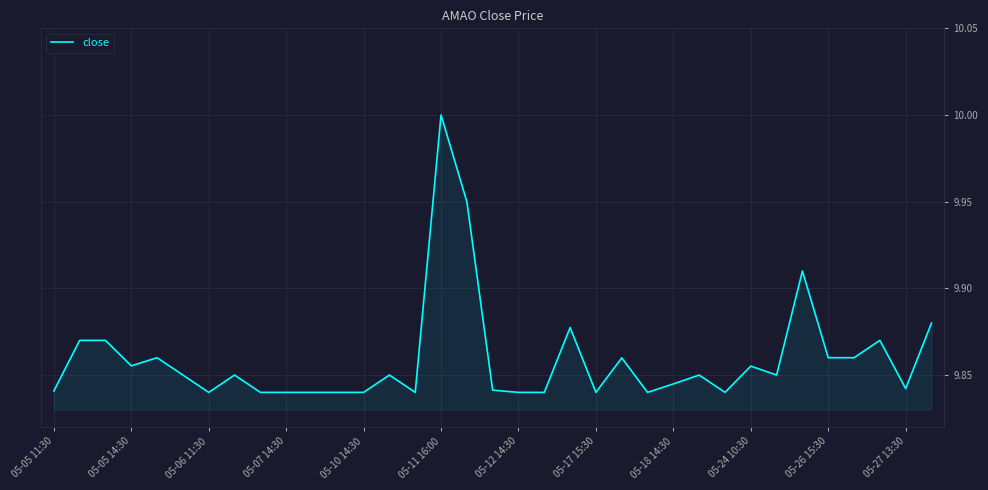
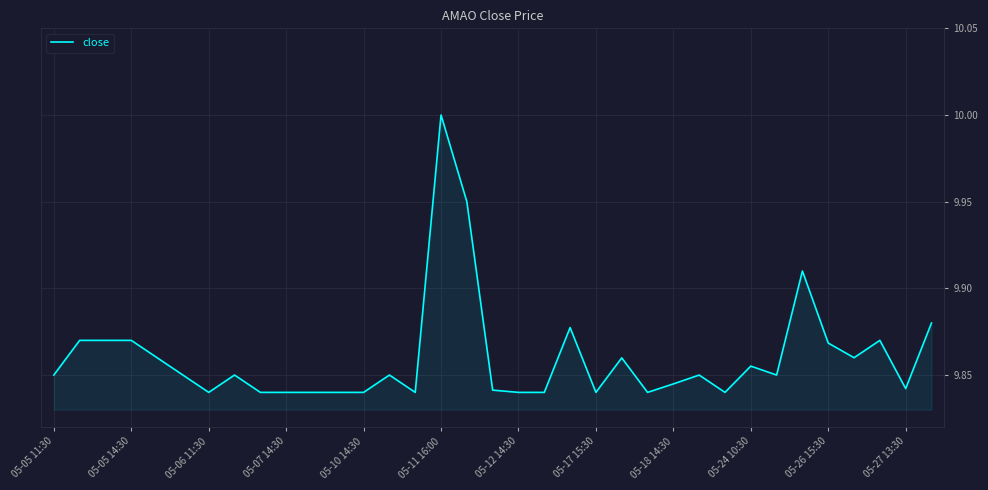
05-05 11:30: 9.841 -> 9.850
05-05 14:30: 9.855 -> 9.870
05-26 15:30: 9.860 -> 9.868
